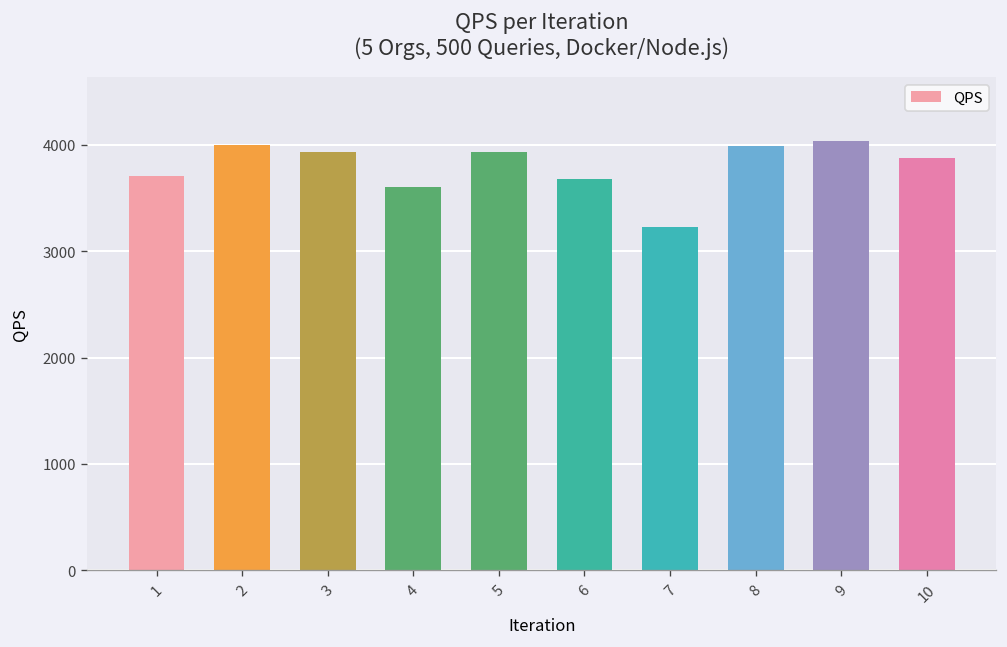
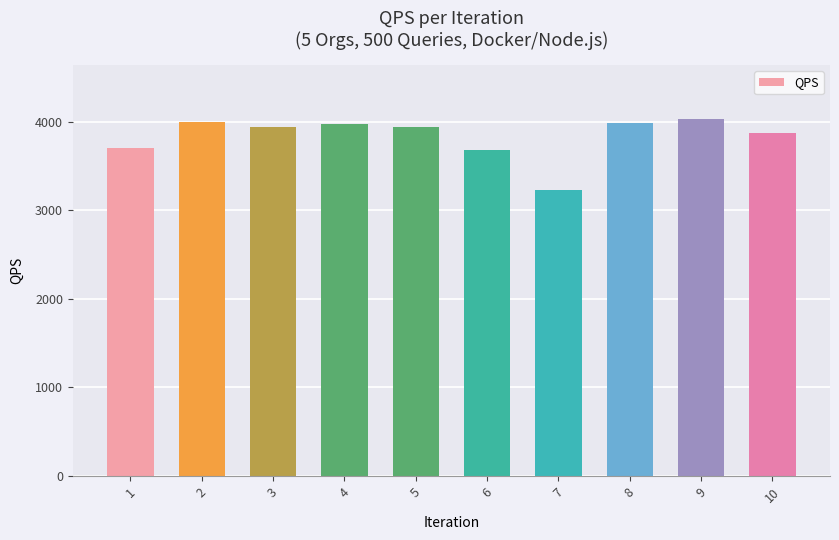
4: 3600 -> 4000
